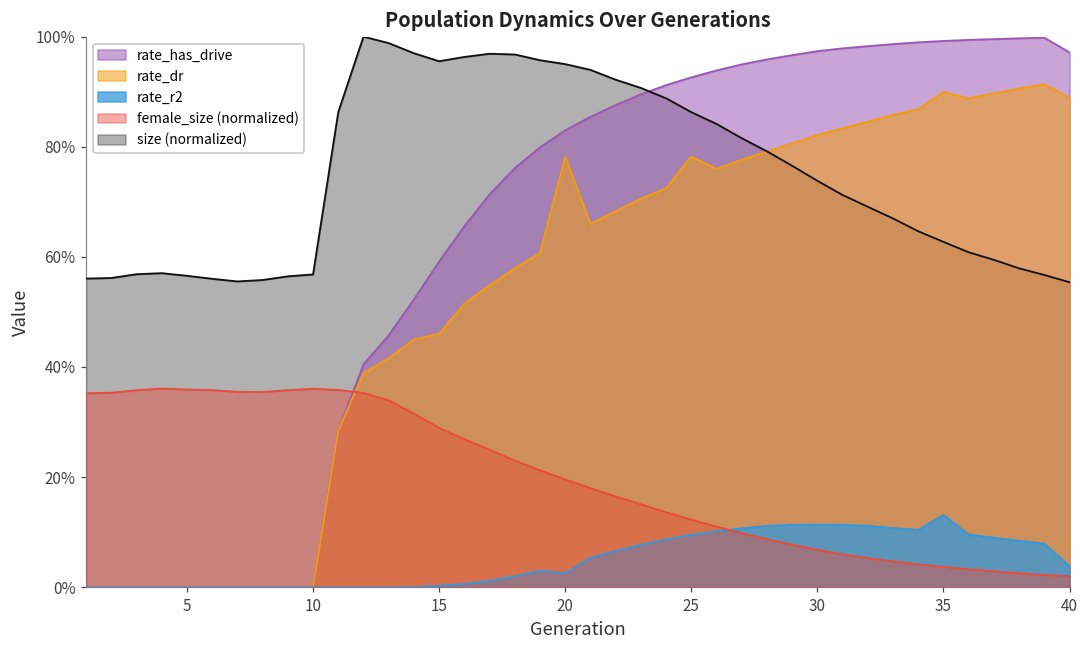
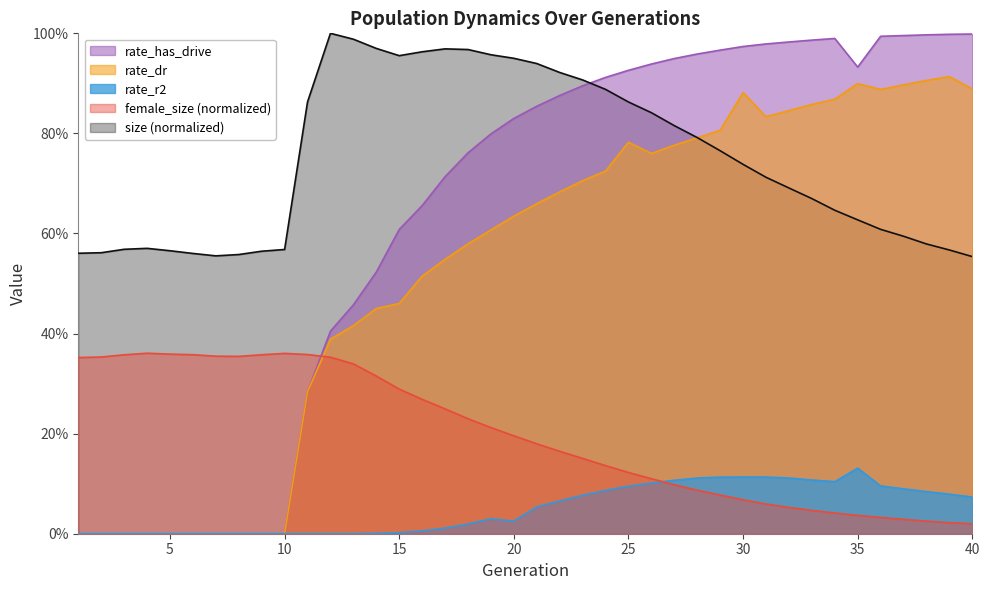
rate_has_drive, 15: 59% -> 61%
rate_dr, 20: 78% -> 63%
rate_dr, 30: 82% -> 88%
rate_has_drive, 35: 99% -> 93%
rate_has_drive, 40: 97% -> 100%
rate_r2, 40: 4% -> 7%
